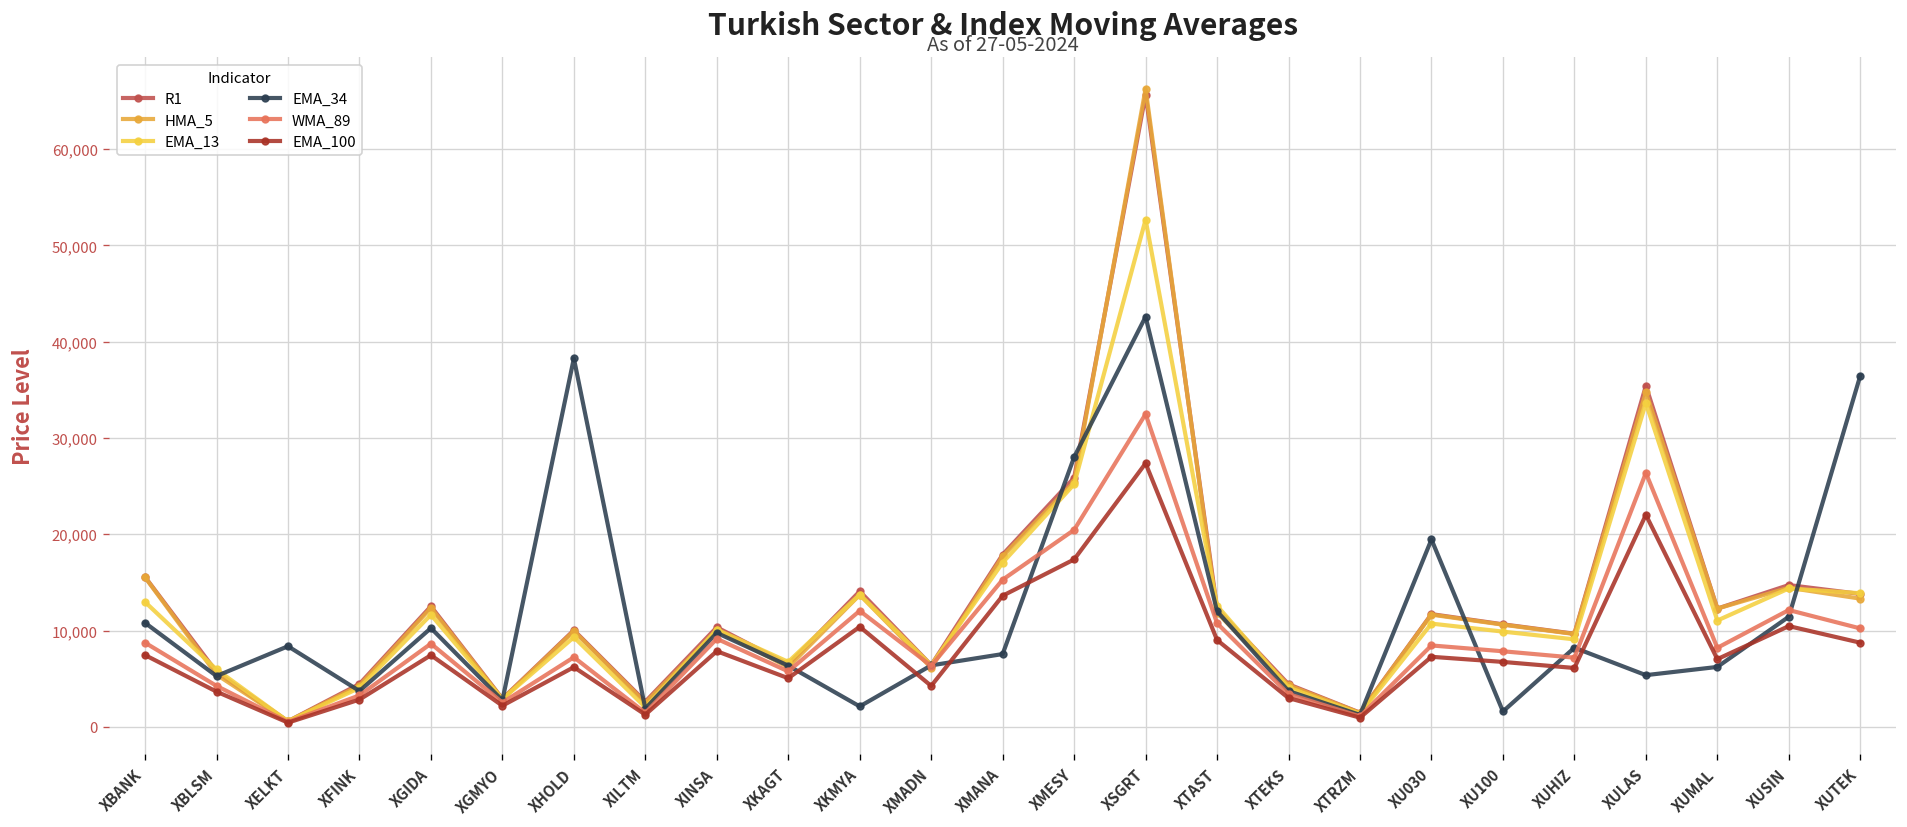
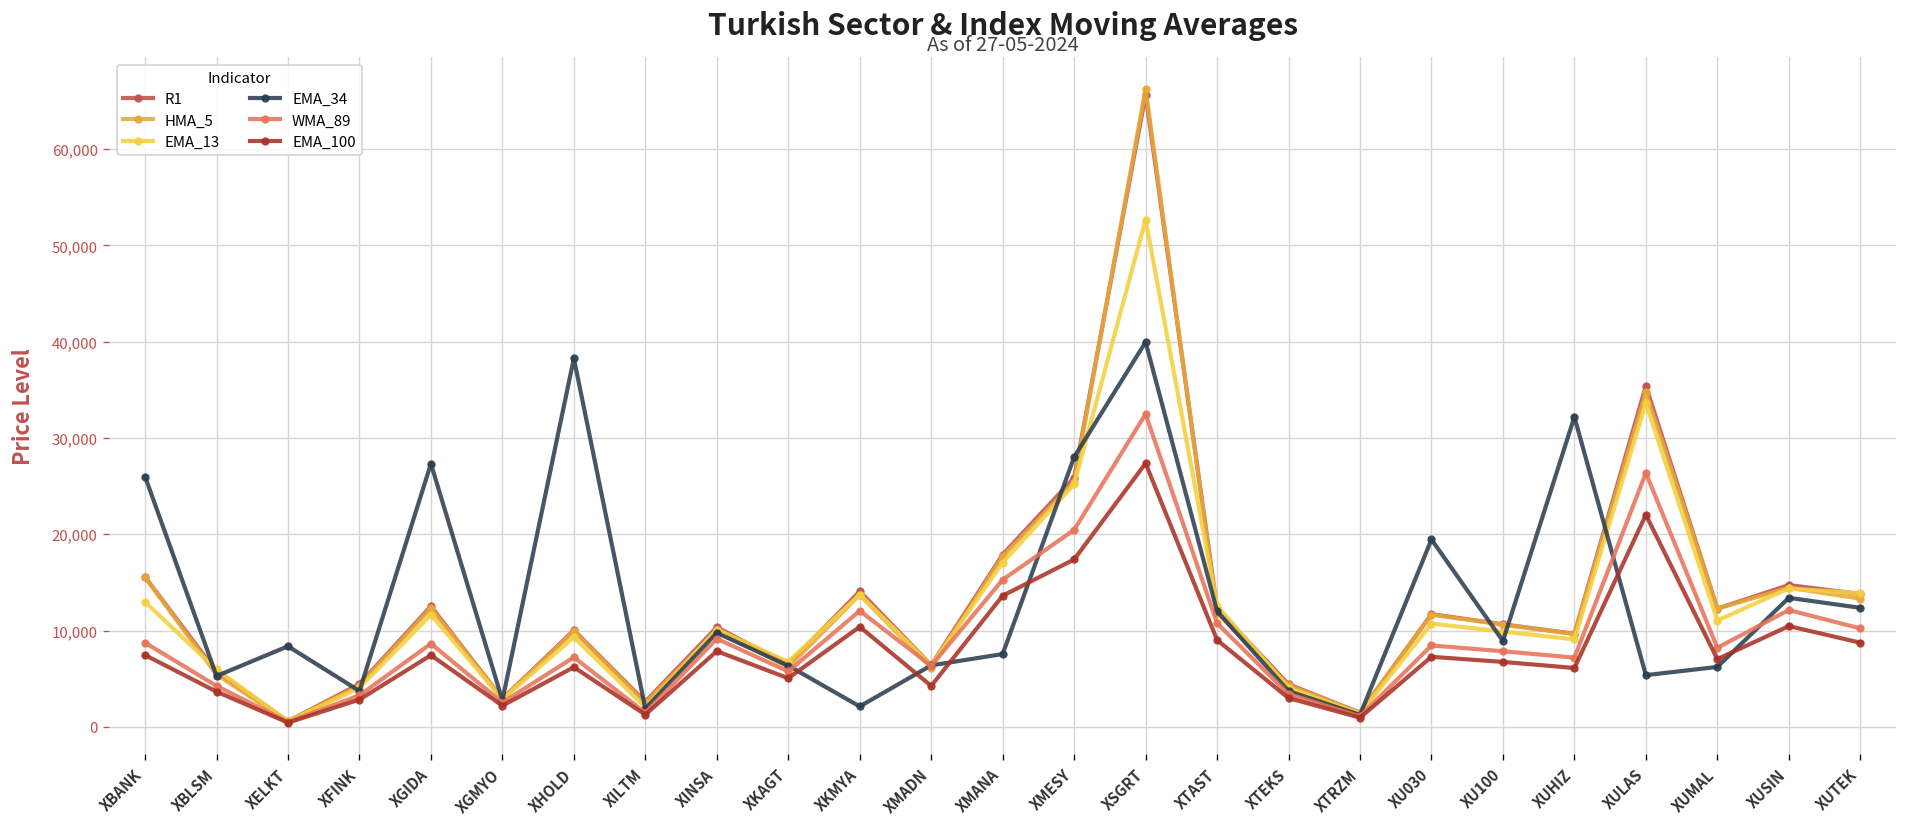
EMA_34, XBANK: 11,000 -> 26,000
EMA_34, XGIDA: 10,000 -> 27,000
EMA_34, XSGRT: 43,000 -> 40,000
EMA_34, XU100: 2,000 -> 9,000
EMA_34, XUHIZ: 8,000 -> 32,000
EMA_34, XUSIN: 11,000 -> 13,000
EMA_34, XUTEK: 36,000 -> 12,000
